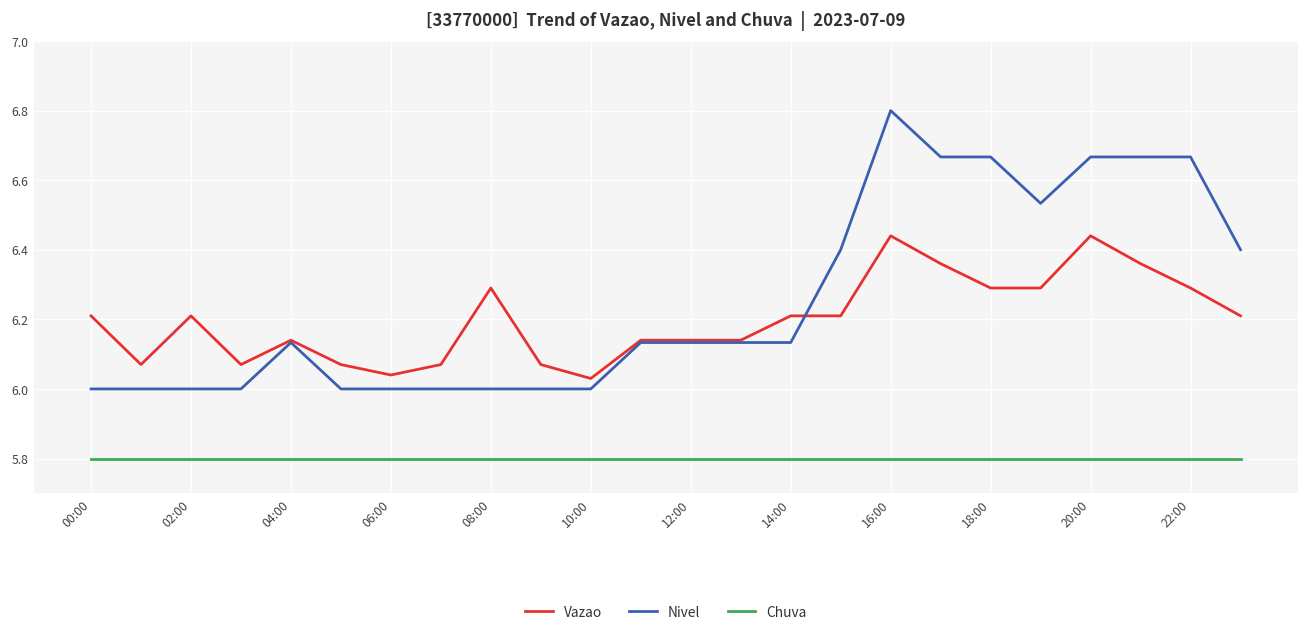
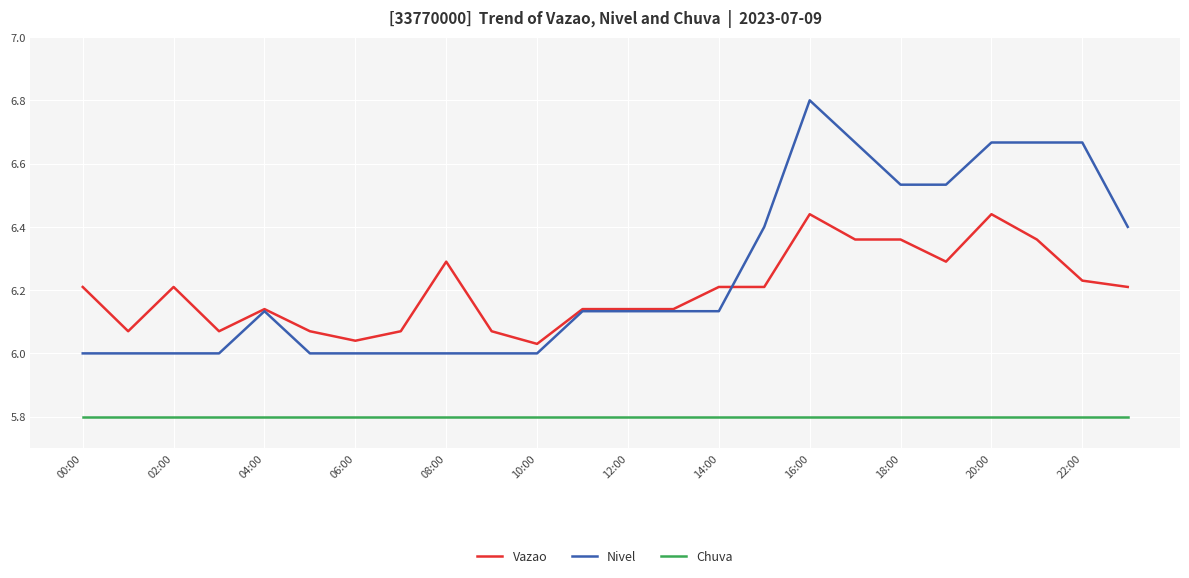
Vazao, 18:00: 6.29 -> 6.36
Nivel, 18:00: 6.67 -> 6.53
Vazao, 22:00: 6.29 -> 6.23
